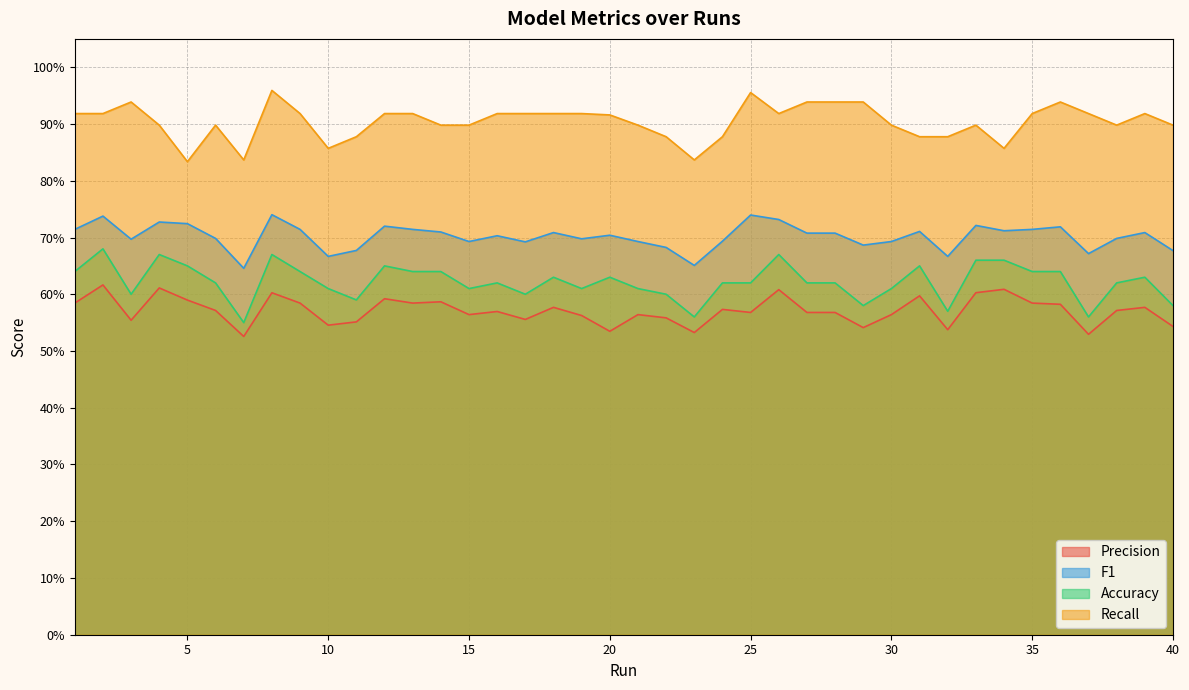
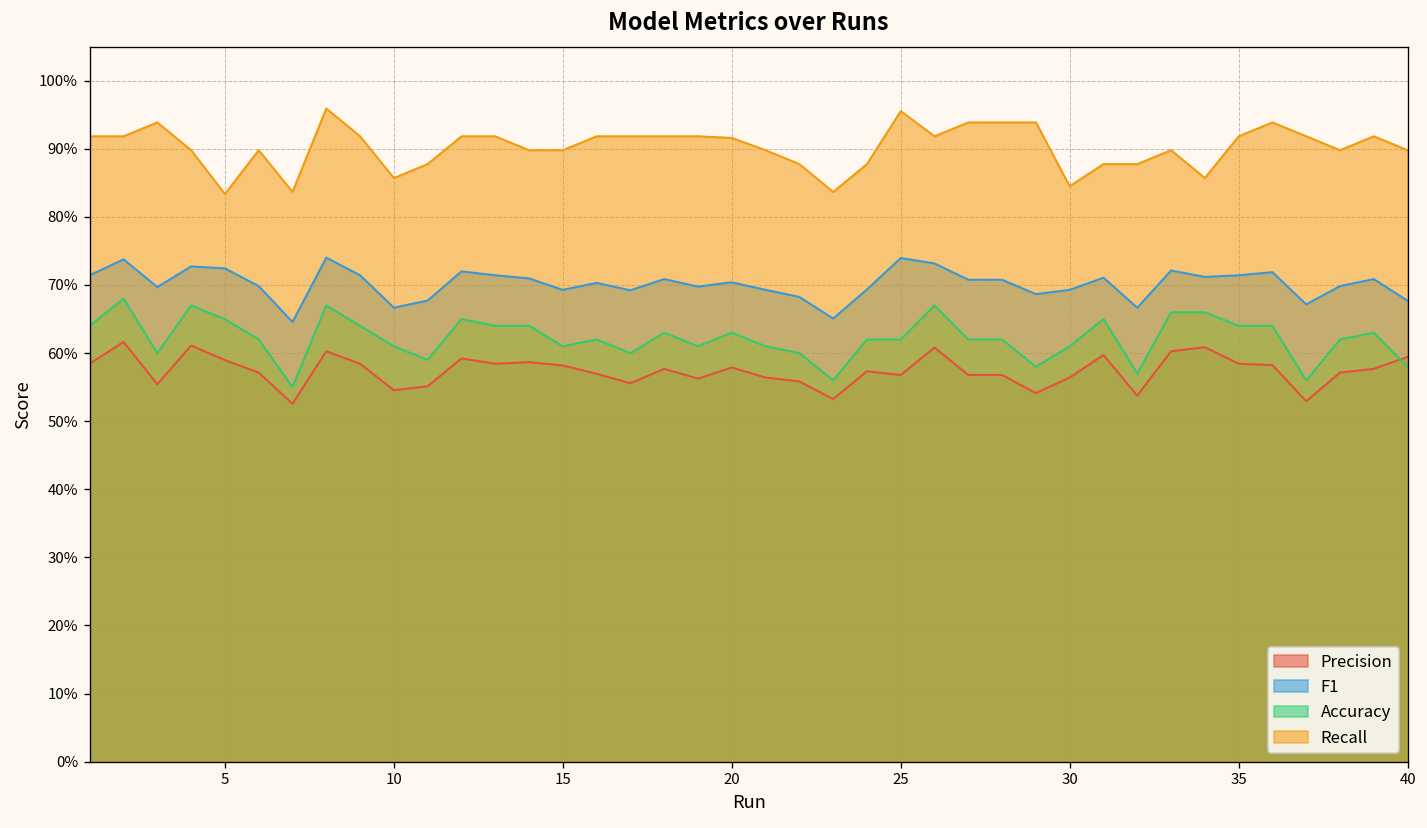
Precision, 15: 56% -> 58%
Precision, 20: 53% -> 58%
Recall, 30: 90% -> 85%
Precision, 40: 54% -> 59%
